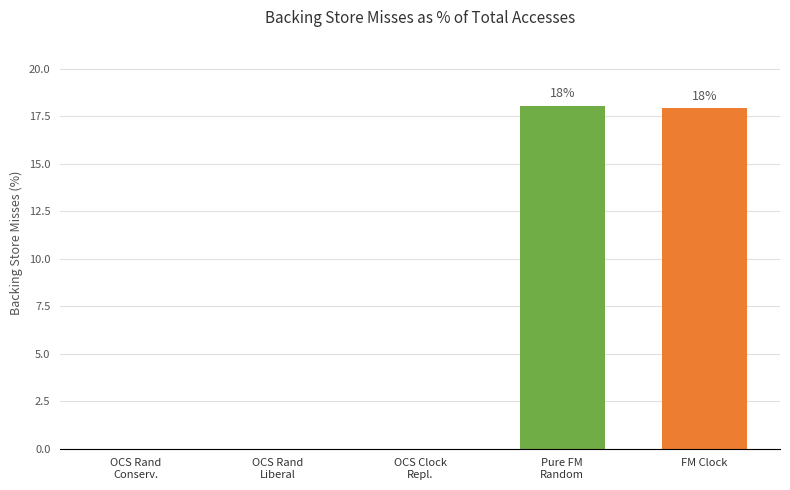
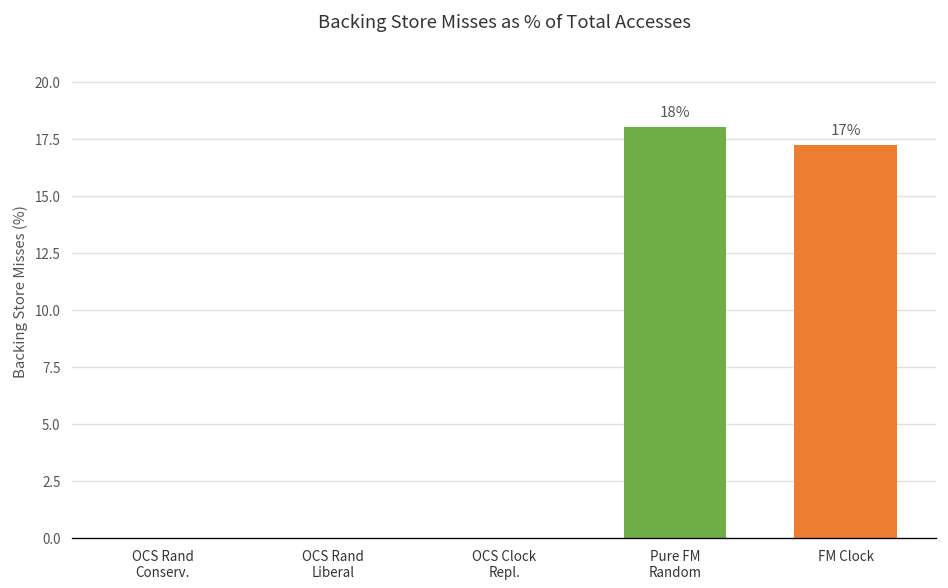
FM Clock: 18% -> 17%
